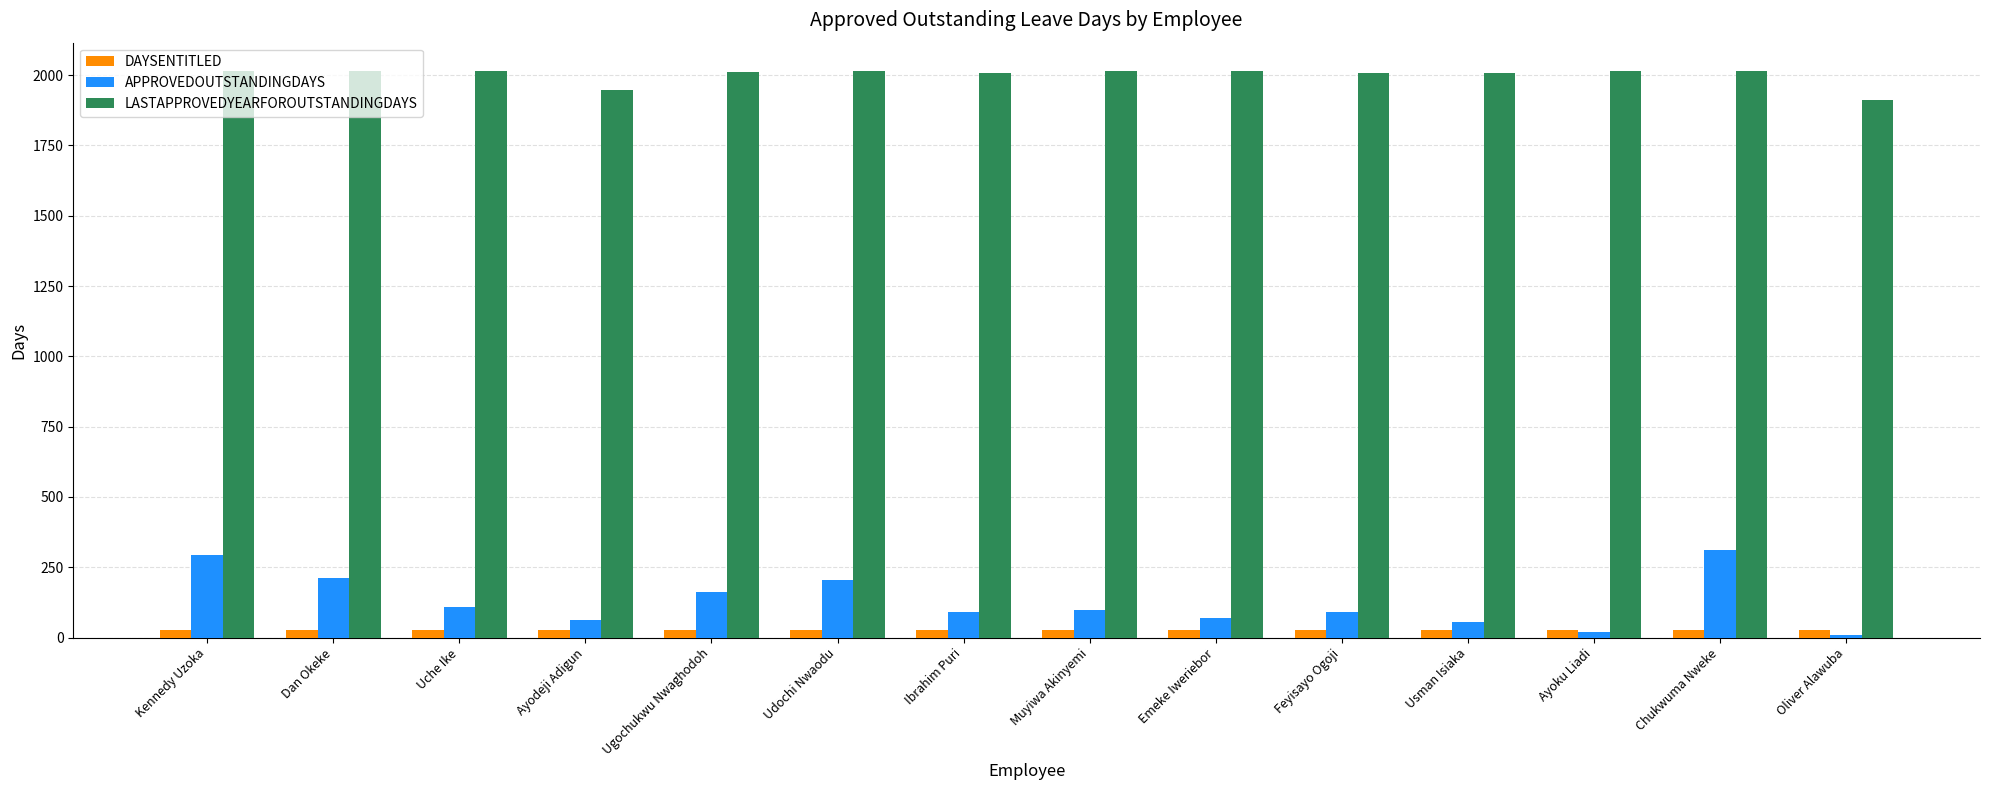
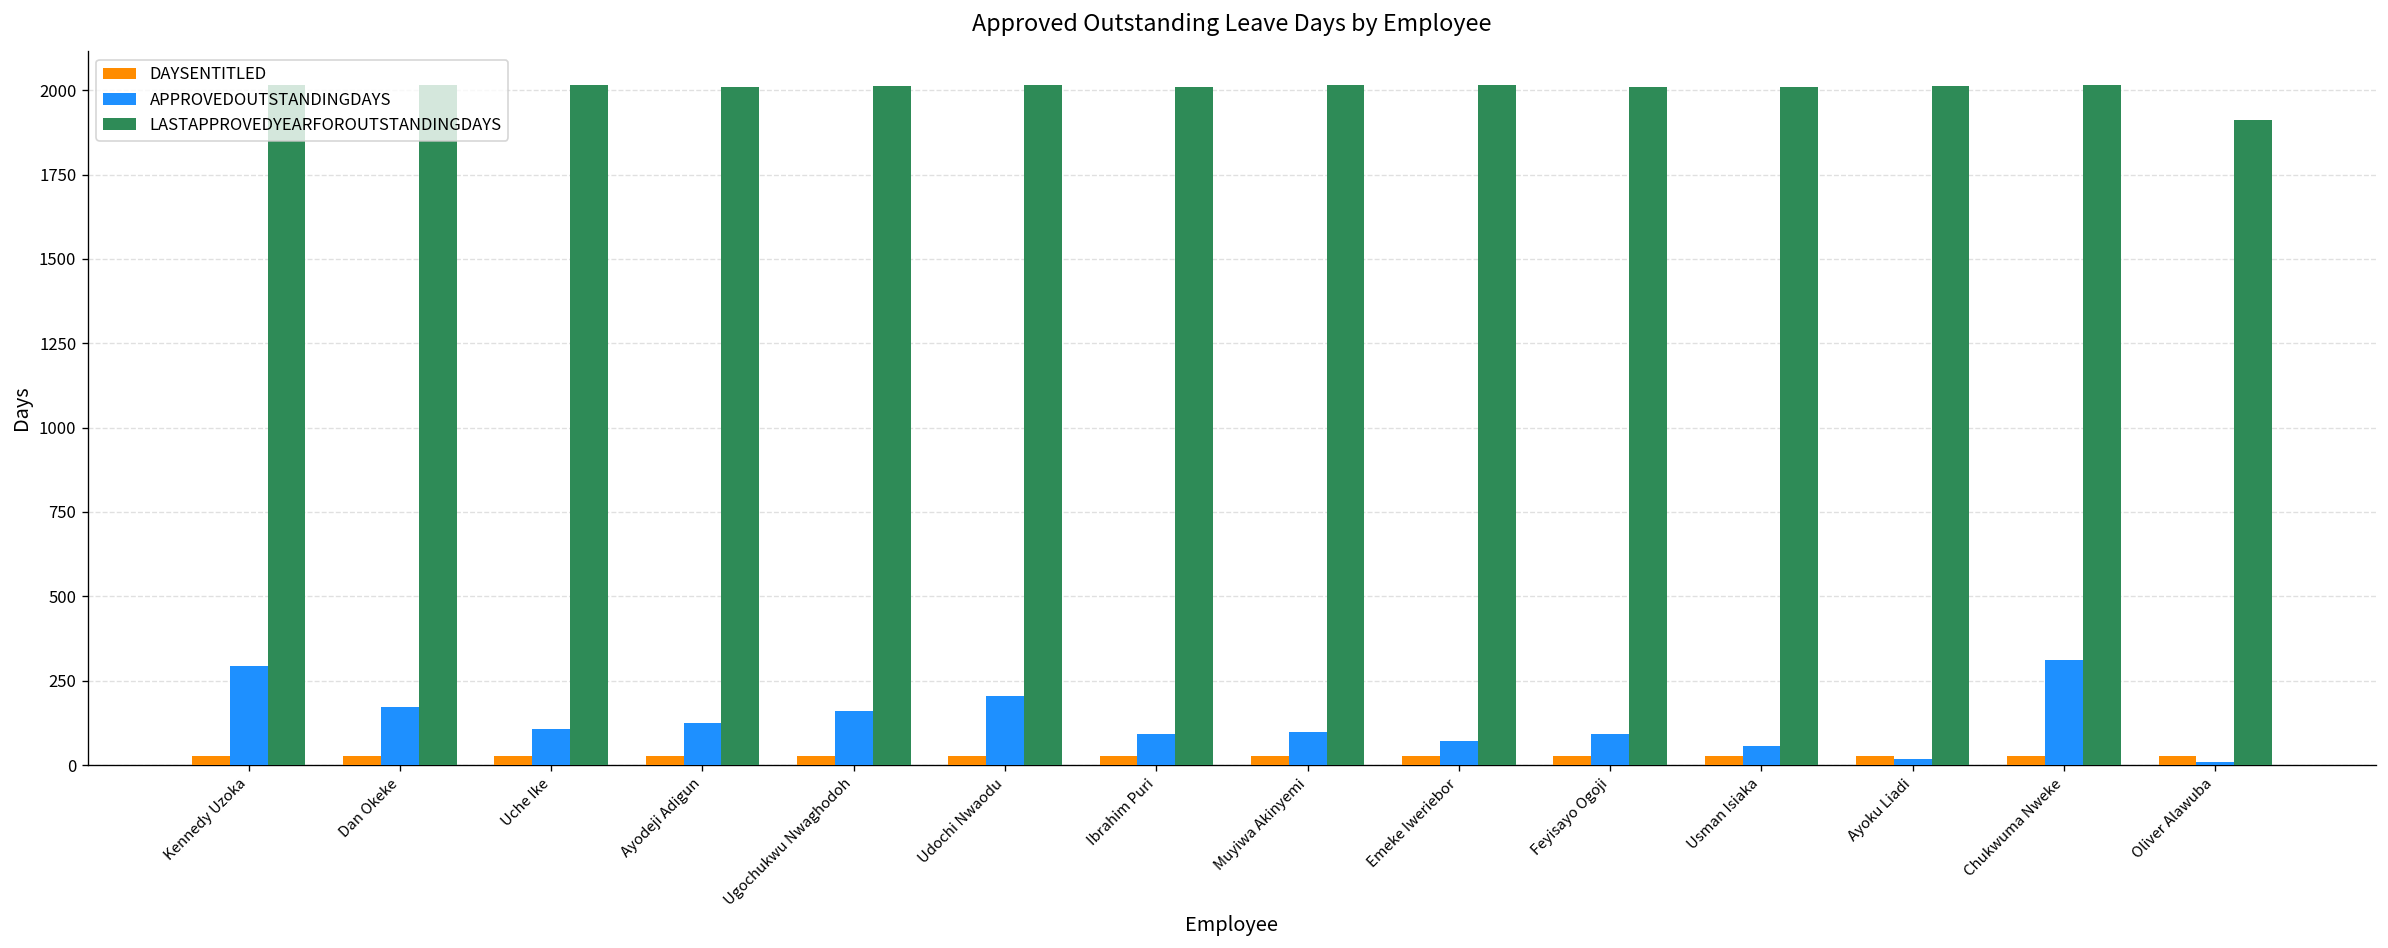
APPROVEDOUTSTANDINGDAYS, Dan Okeke: 210 -> 170
APPROVEDOUTSTANDINGDAYS, Ayodeji Adigun: 60 -> 130
LASTAPPROVEDYEARFOROUTSTANDINGDAYS, Ayodeji Adigun: 1950 -> 2010
